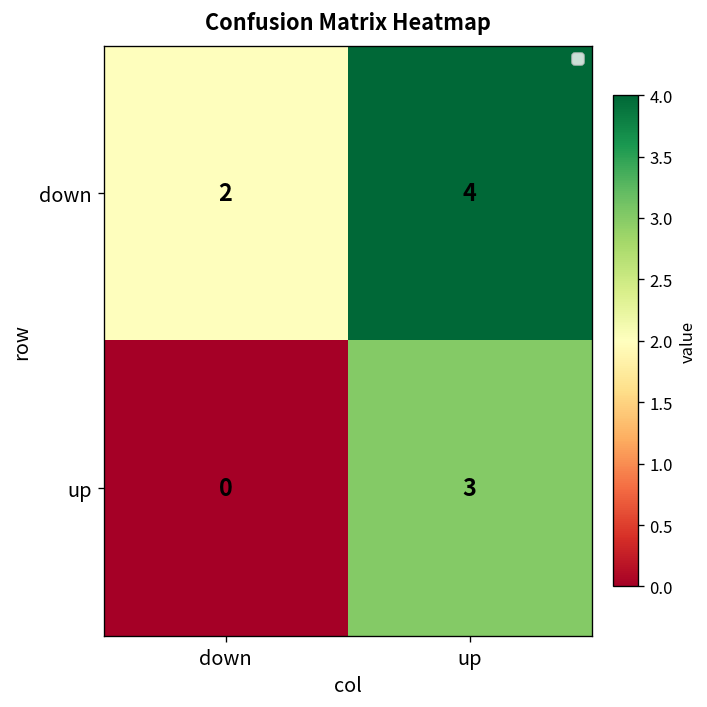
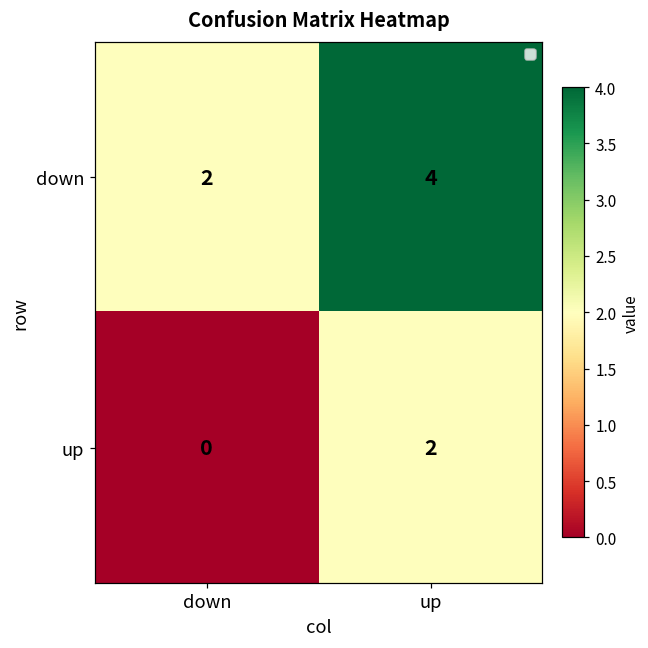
up, up: 3 -> 2
